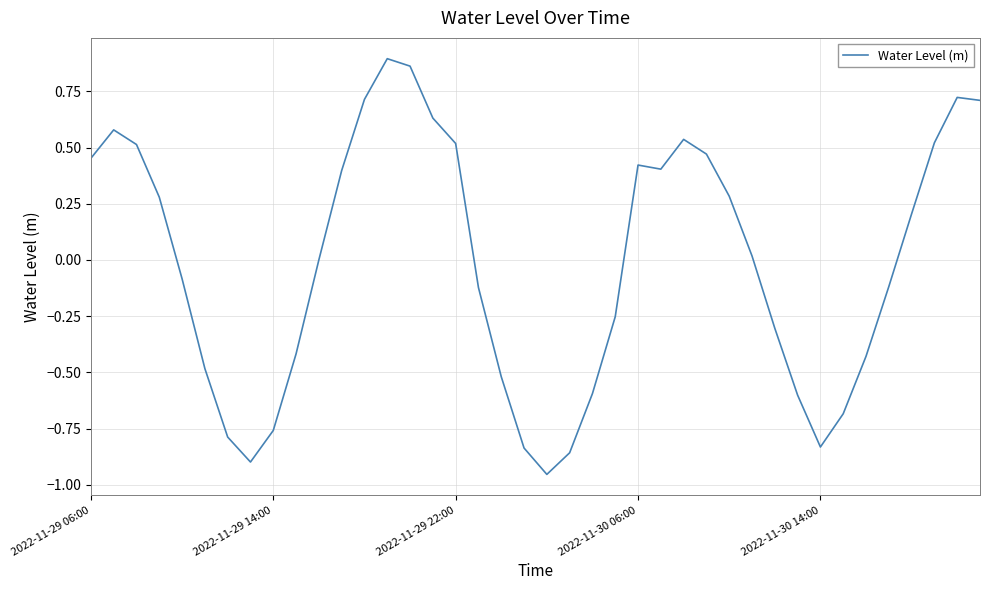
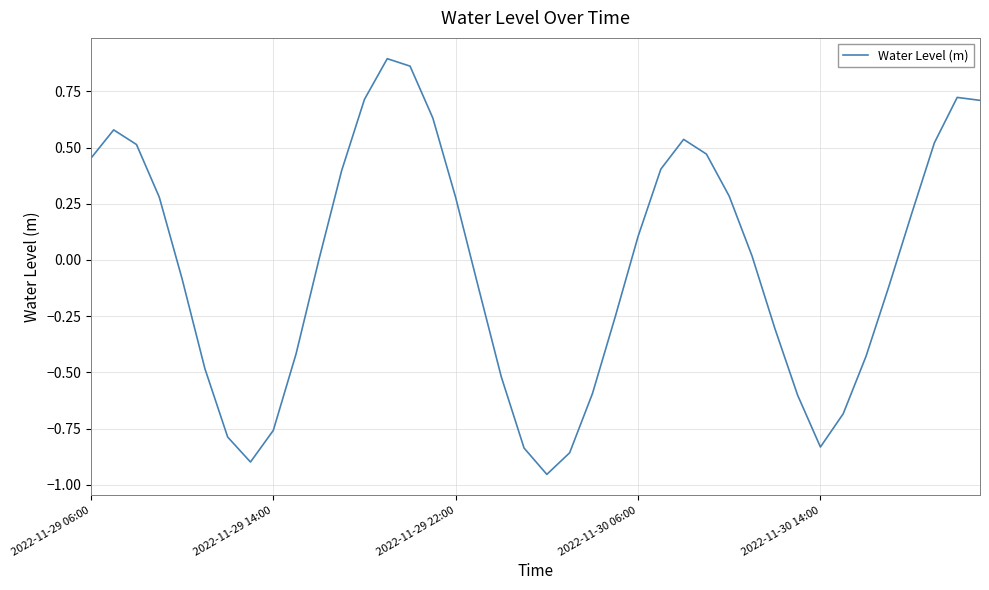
2022-11-29 22:00: 0.52 -> 0.28
2022-11-30 06:00: 0.42 -> 0.10
